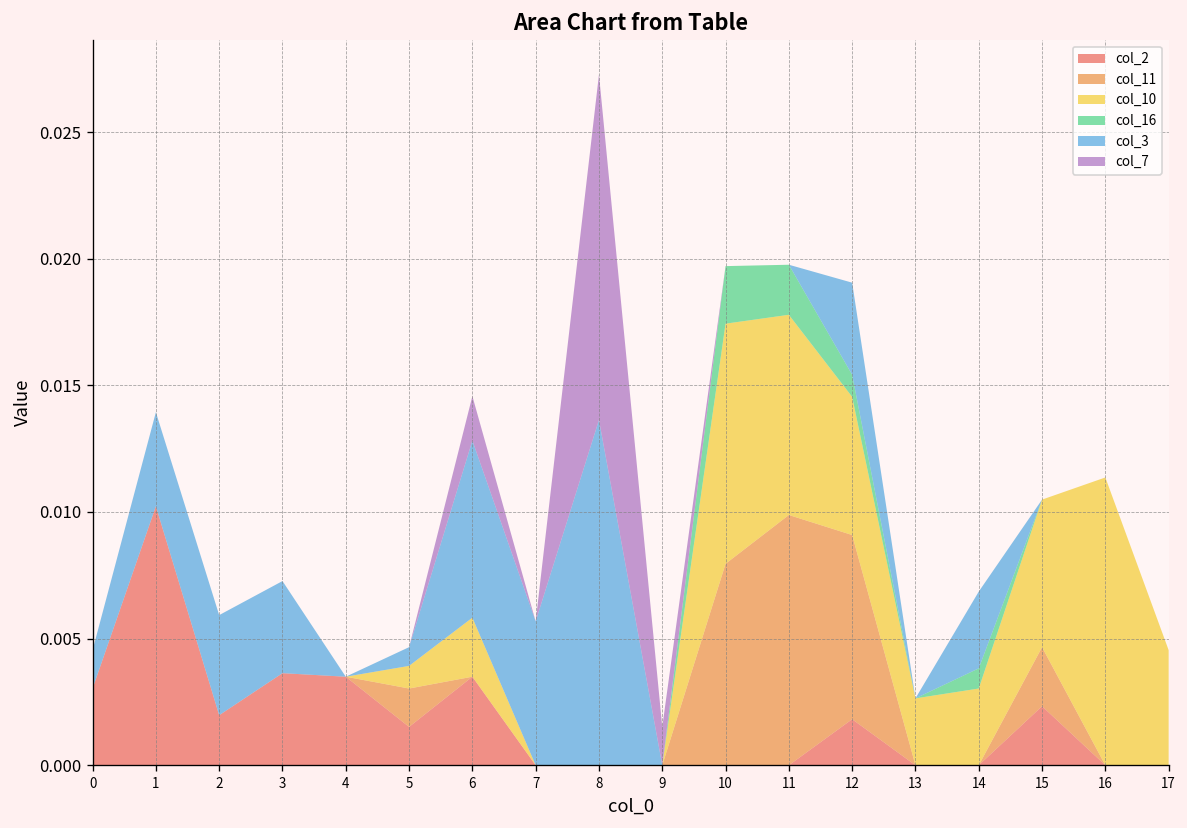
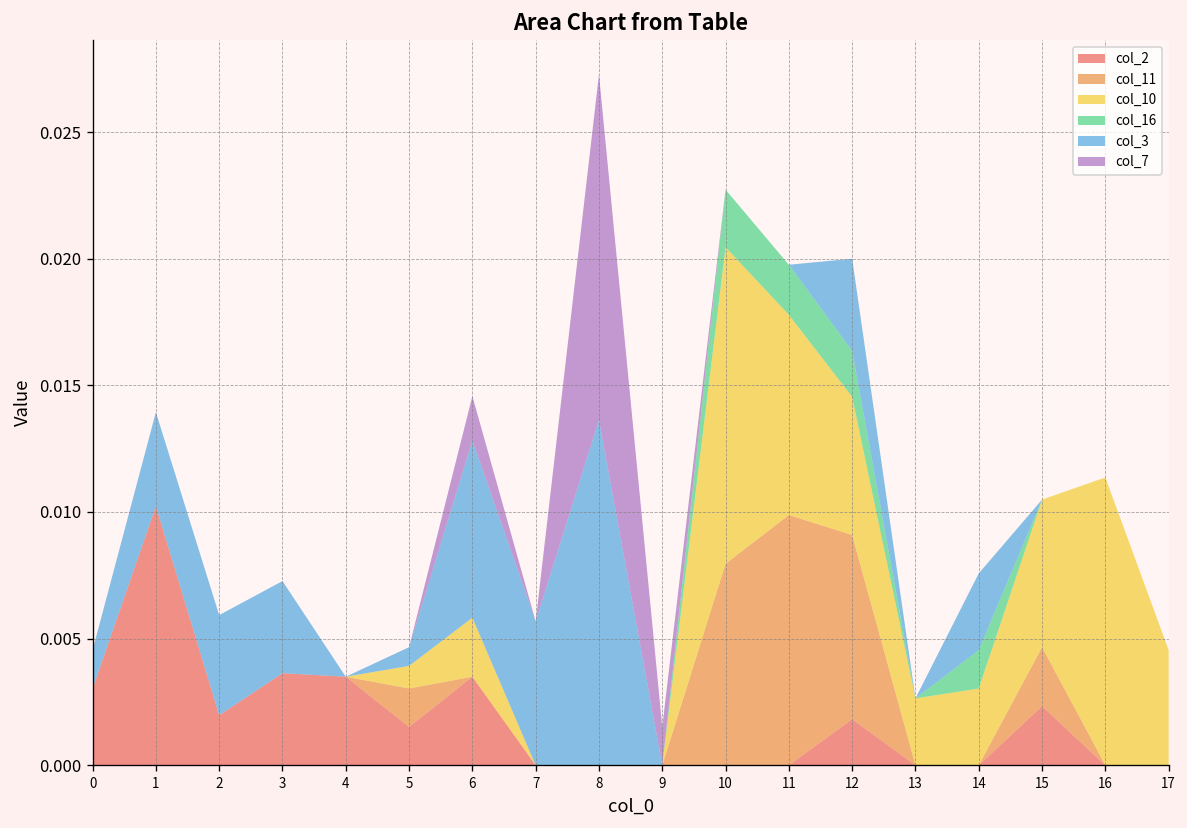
col_10, 10: 0.0095 -> 0.0125
col_16, 12: 0.0009 -> 0.0018
col_16, 14: 0.0008 -> 0.0015
